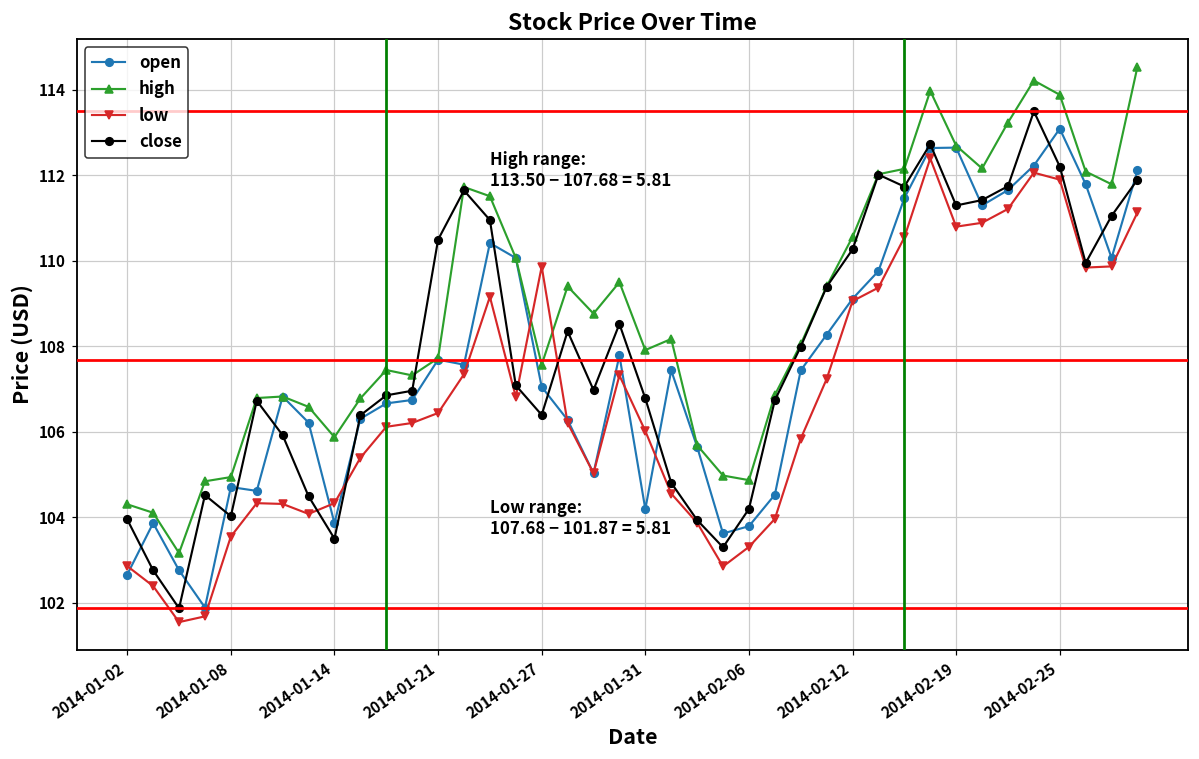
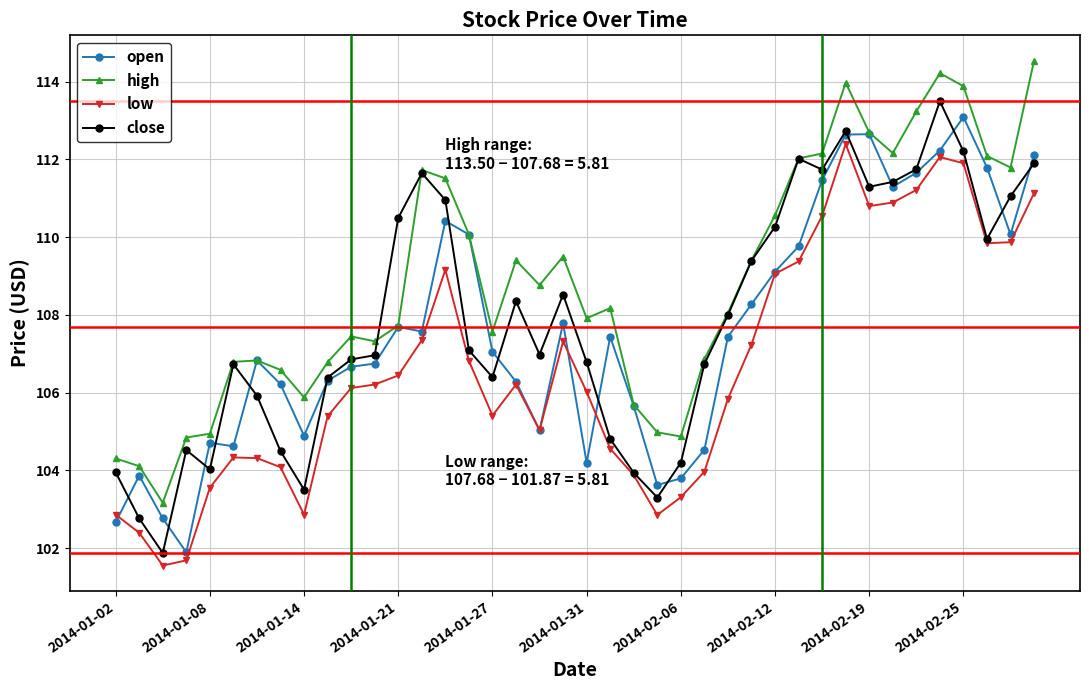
open, 2014-01-14: 103.9 -> 104.9
low, 2014-01-14: 104.3 -> 102.9
low, 2014-01-27: 109.9 -> 105.4
